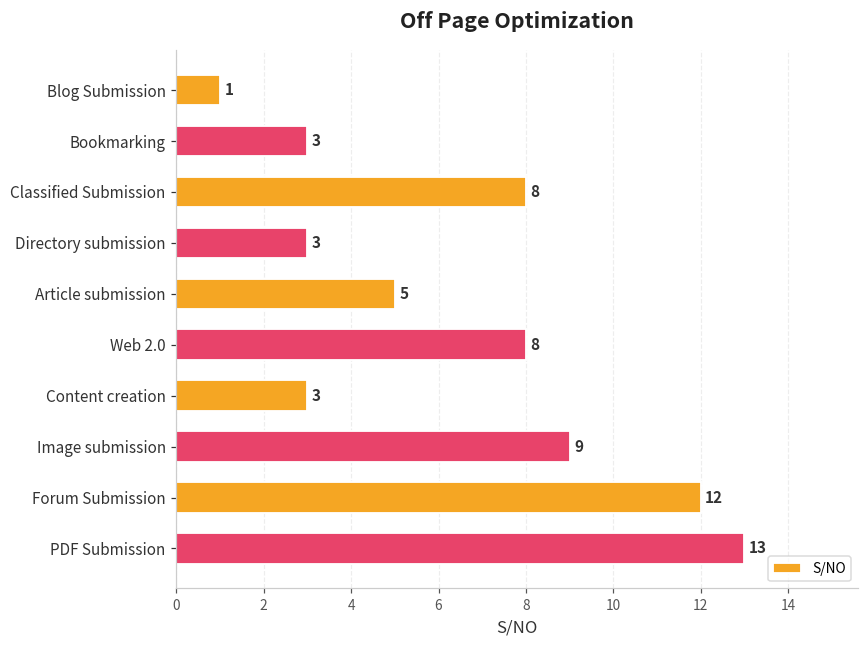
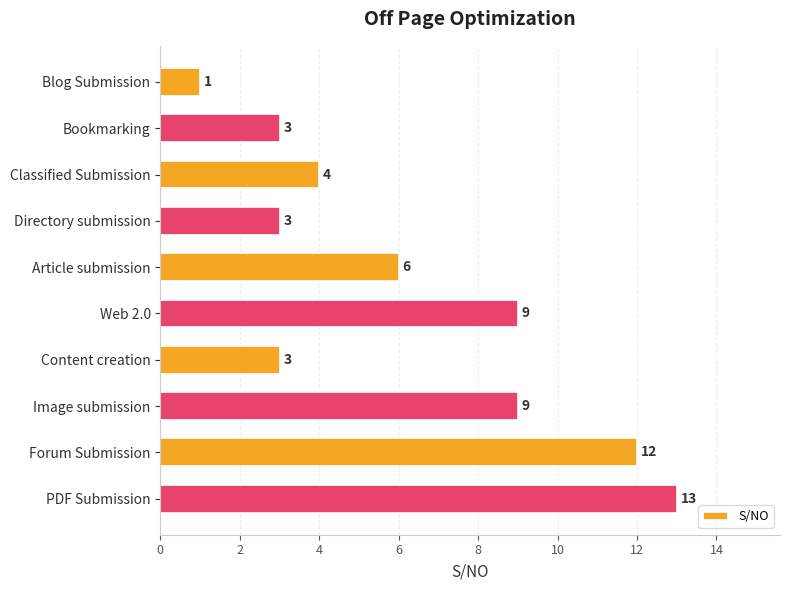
Classified Submission: 8 -> 4
Article submission: 5 -> 6
Web 2.0: 8 -> 9
